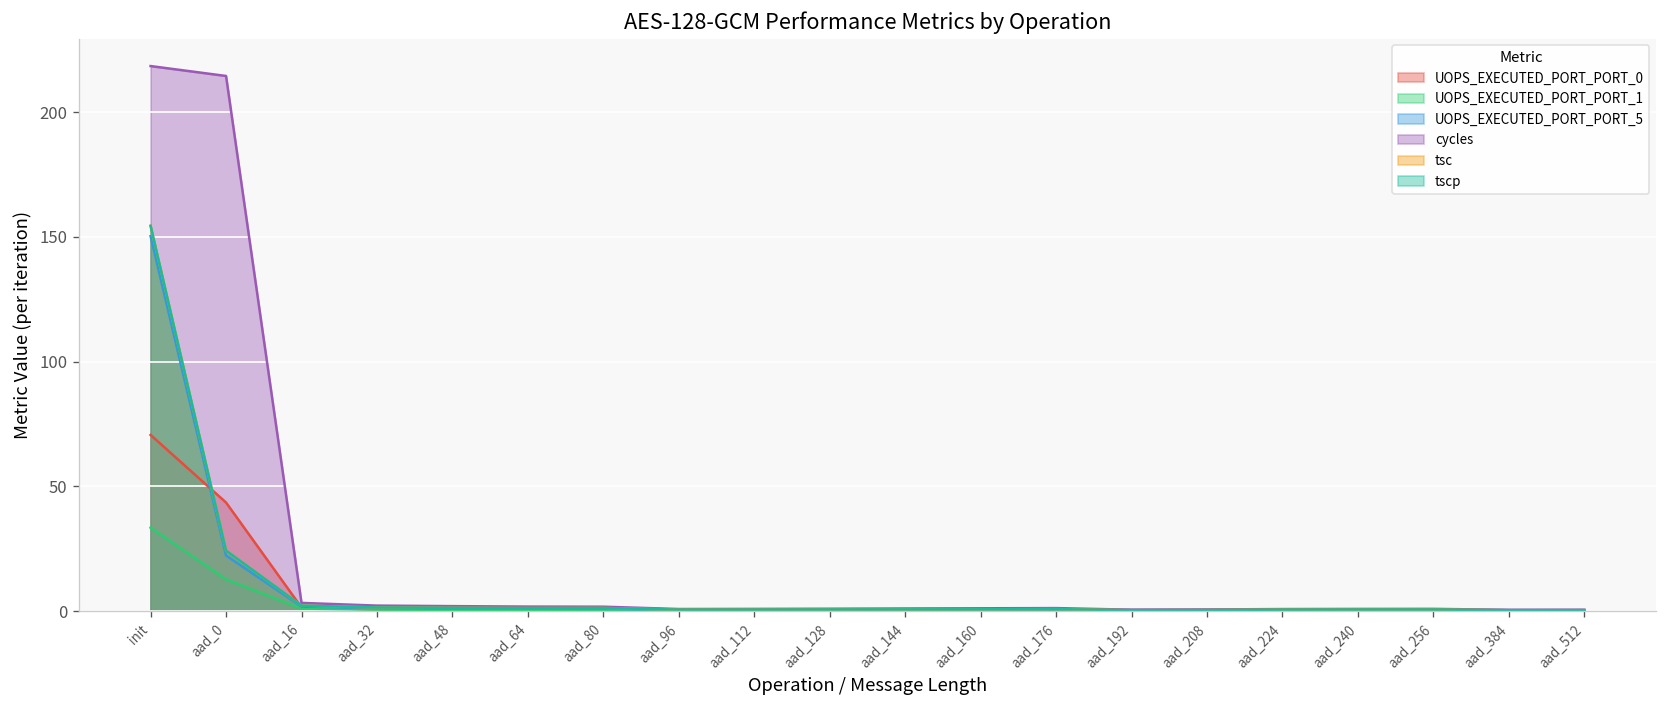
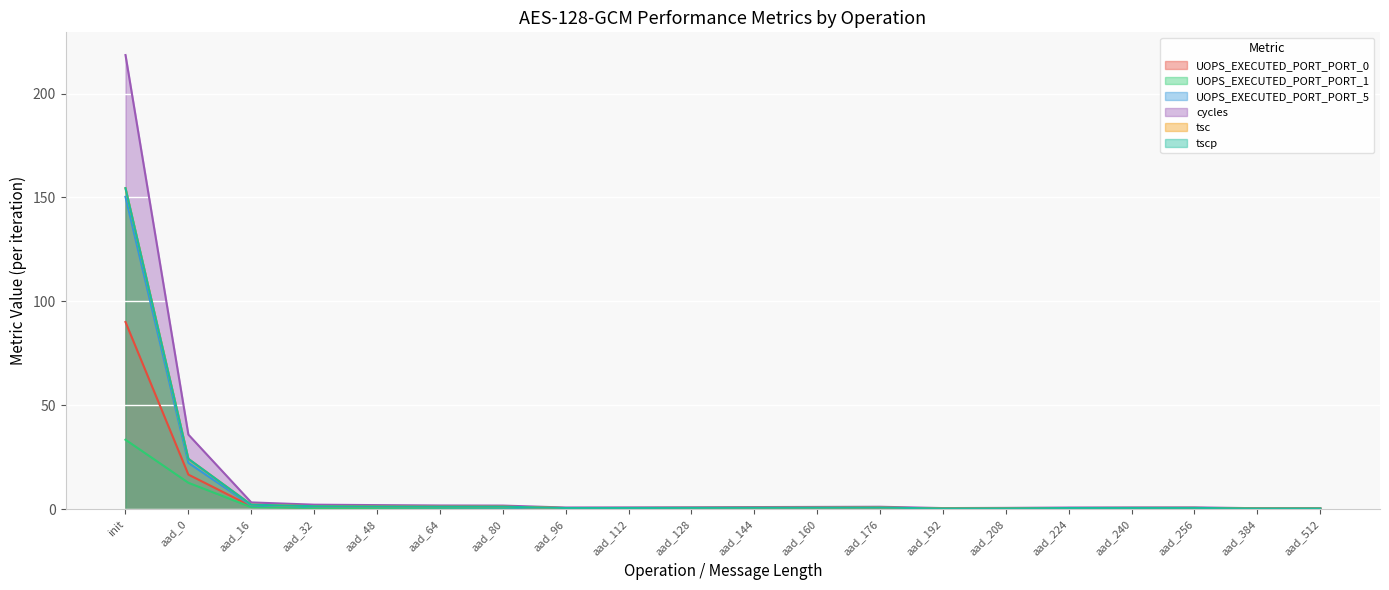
UOPS_EXECUTED_PORT_PORT_0, init: 71 -> 90
UOPS_EXECUTED_PORT_PORT_0, aad_0: 44 -> 17
cycles, aad_0: 215 -> 36
